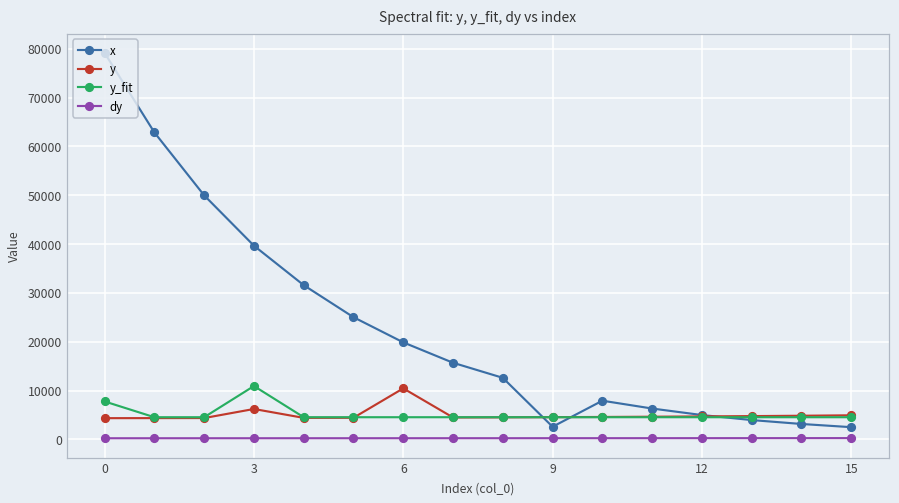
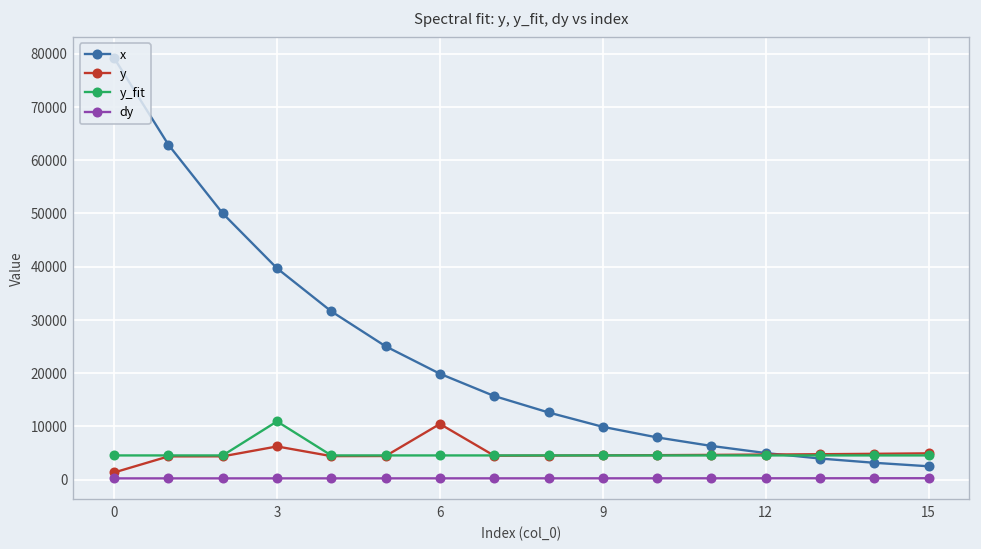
y, 0: 4000 -> 1000
y_fit, 0: 8000 -> 5000
x, 9: 3000 -> 10000
